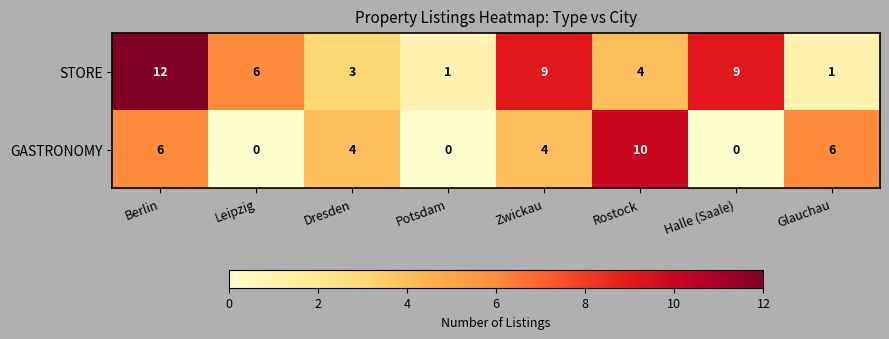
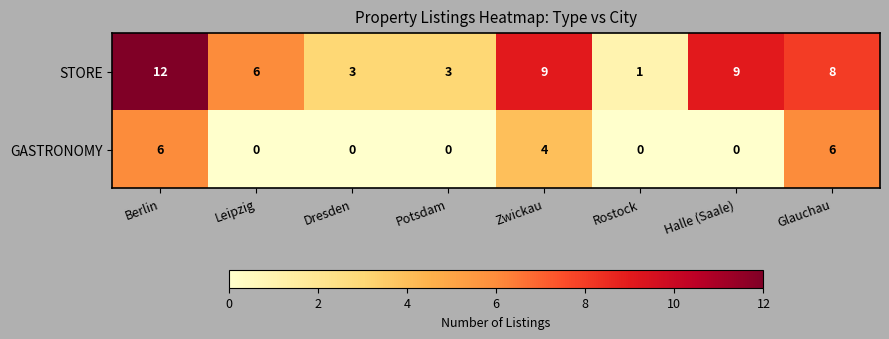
STORE, Potsdam: 1 -> 3
STORE, Rostock: 4 -> 1
STORE, Glauchau: 1 -> 8
GASTRONOMY, Dresden: 4 -> 0
GASTRONOMY, Rostock: 10 -> 0
